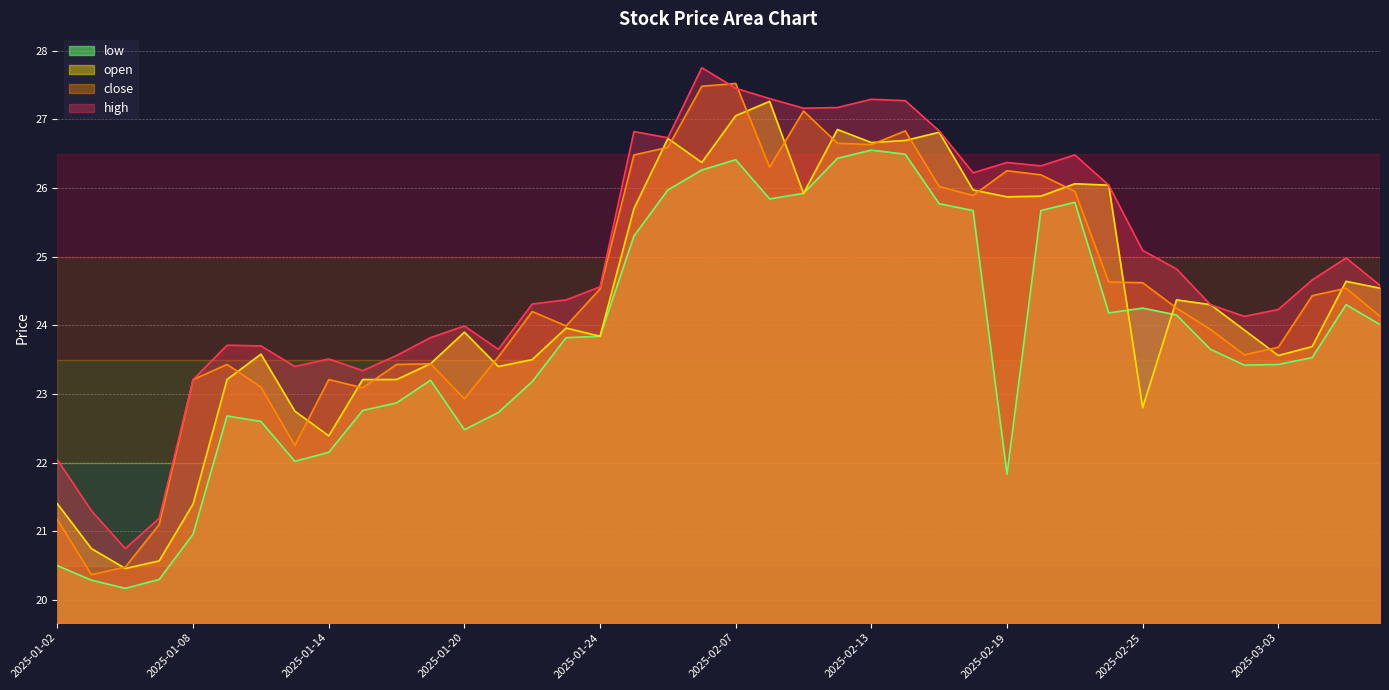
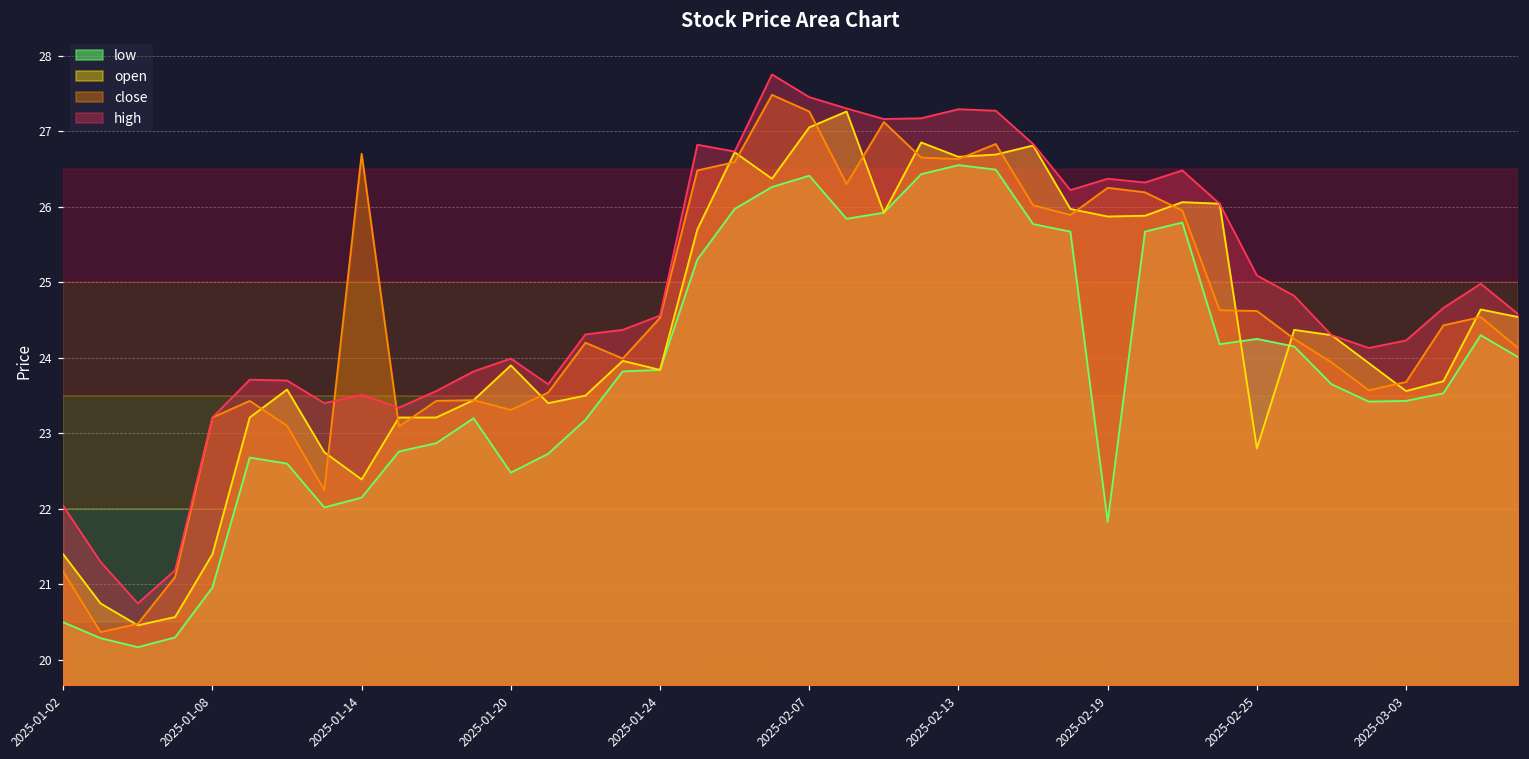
close, 2025-01-14: 23.2 -> 26.7
close, 2025-01-20: 22.9 -> 23.3
close, 2025-02-07: 27.5 -> 27.3
